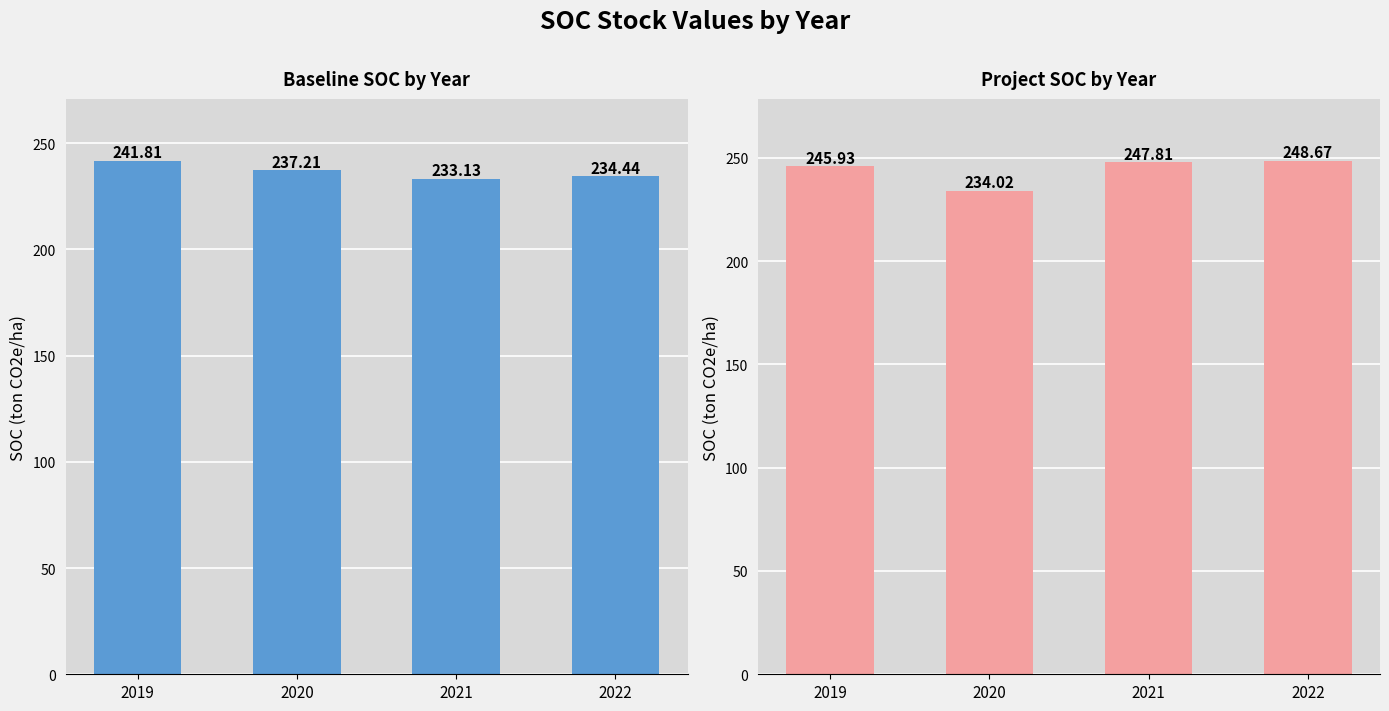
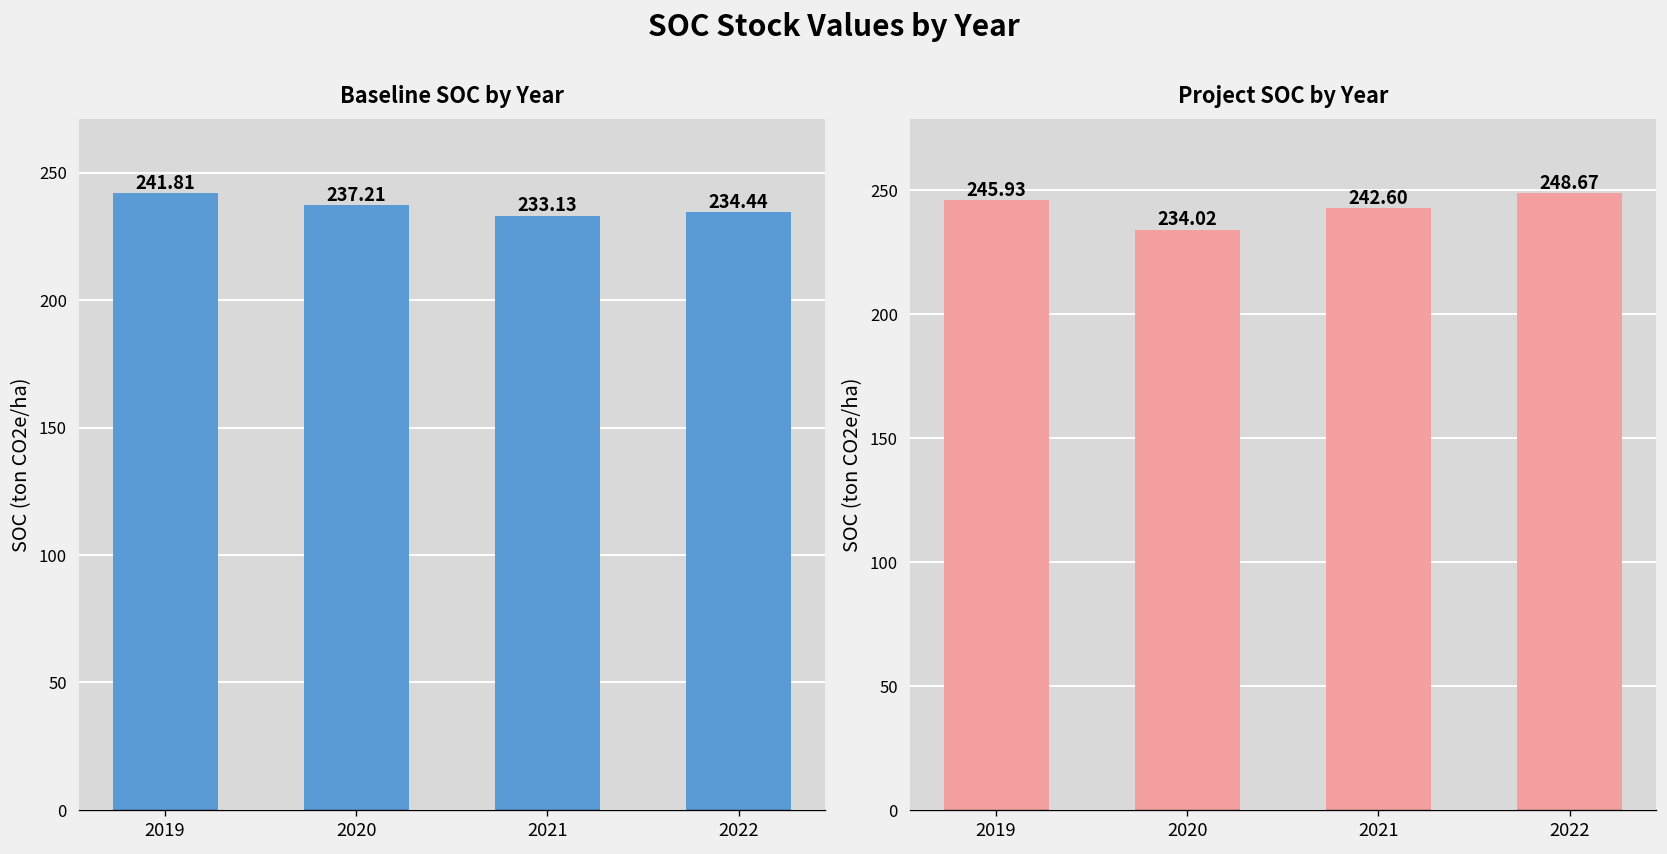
Project SOC by Year, 2021: 247.81 -> 242.60
